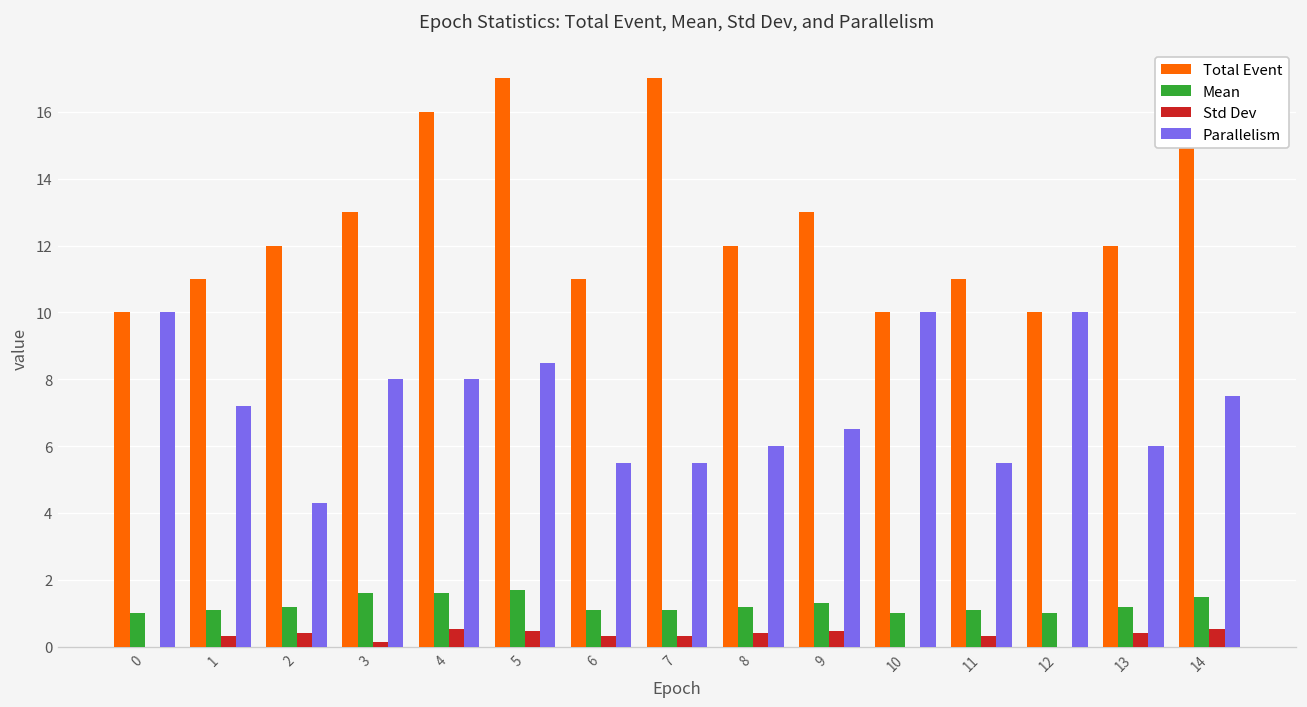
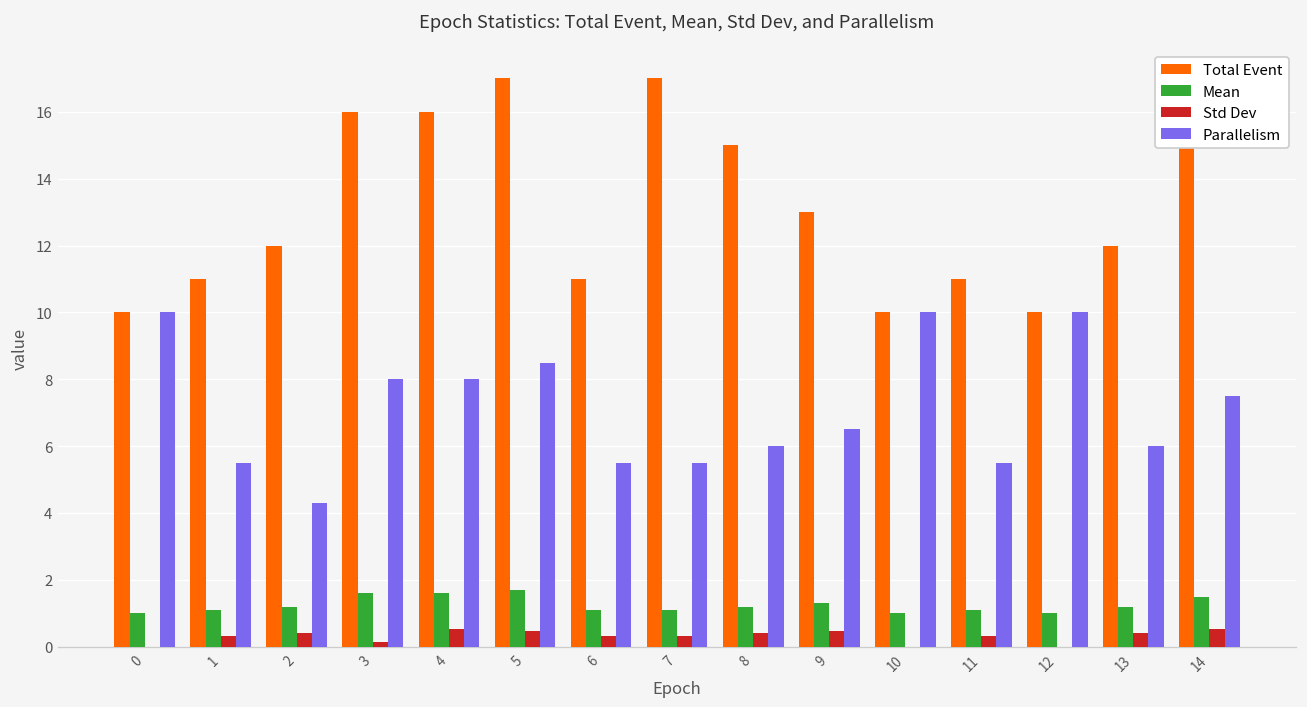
Parallelism, 1: 7.2 -> 5.5
Total Event, 3: 13 -> 16
Total Event, 8: 12 -> 15
